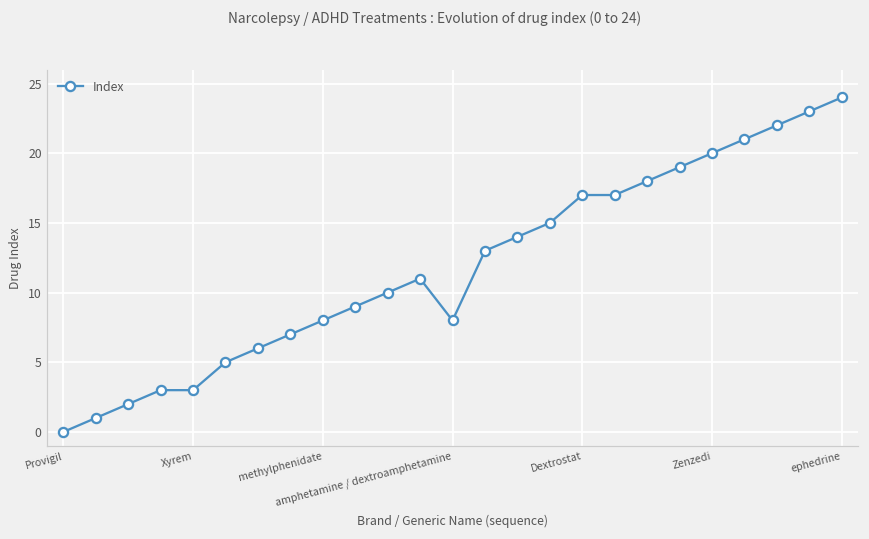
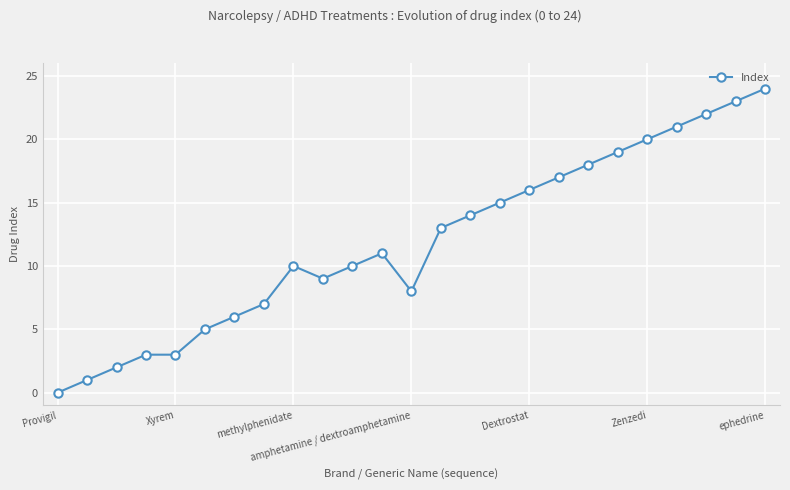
methylphenidate: 8 -> 10
Dextrostat: 17 -> 16
